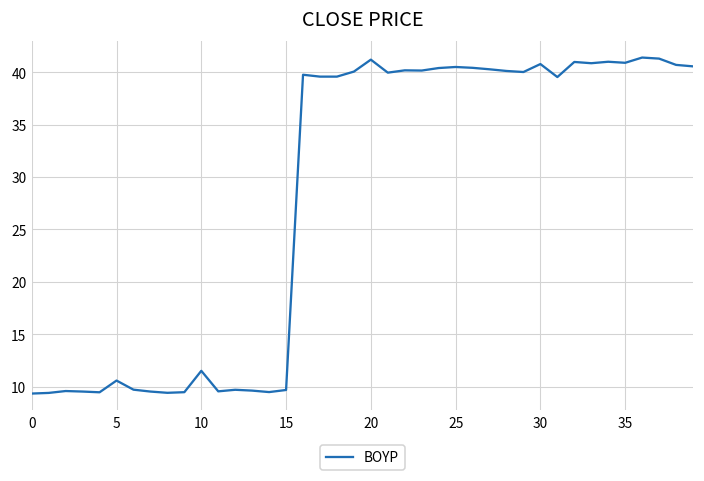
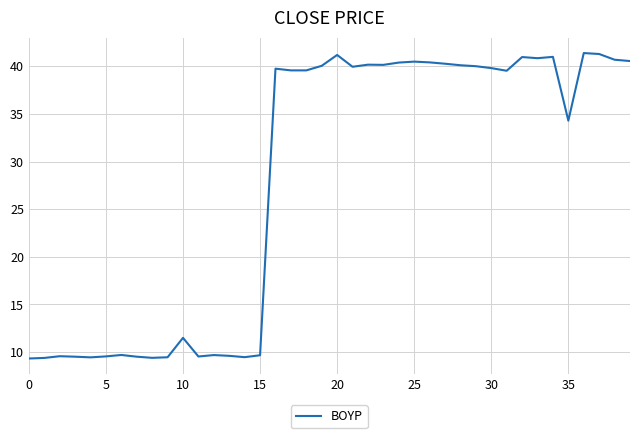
5: 11 -> 10
30: 41 -> 40
35: 41 -> 34
